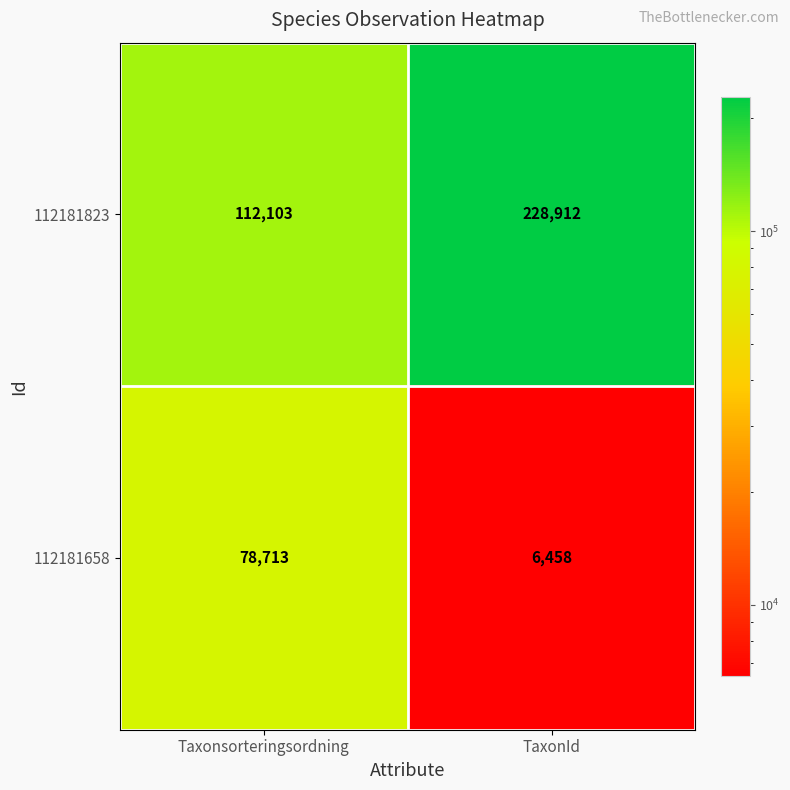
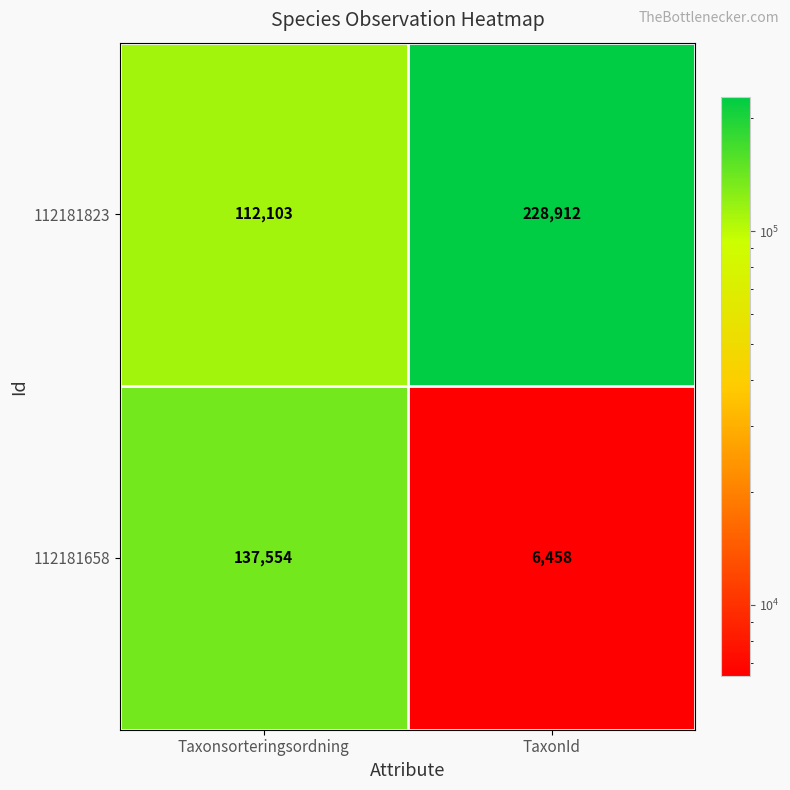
112181658, Taxonsorteringsordning: 78,713 -> 137,554
